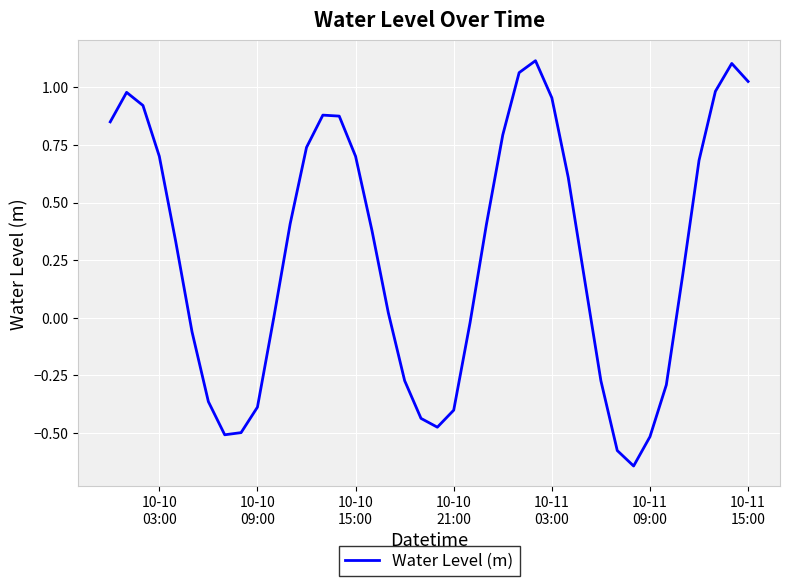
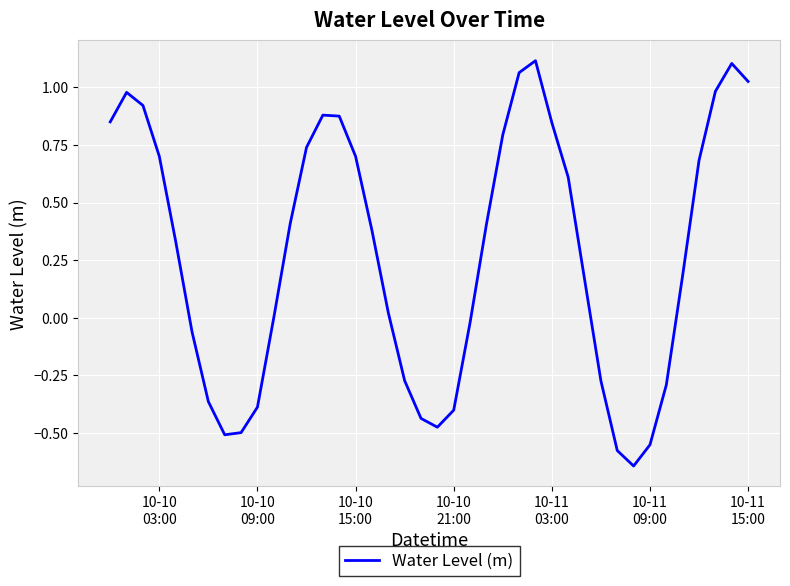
10-11 03:00: 0.95 -> 0.85
10-11 09:00: -0.52 -> -0.55
